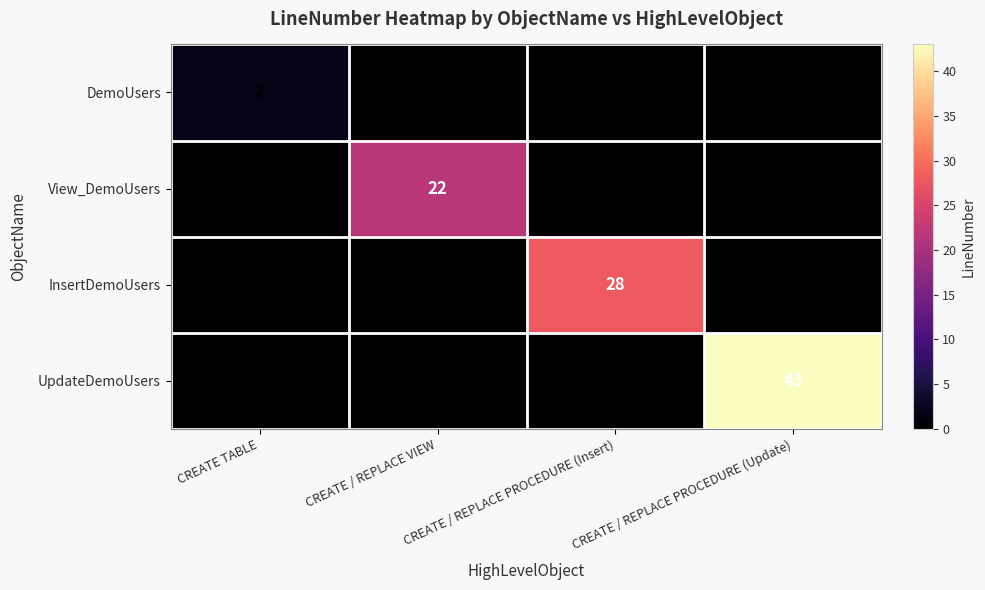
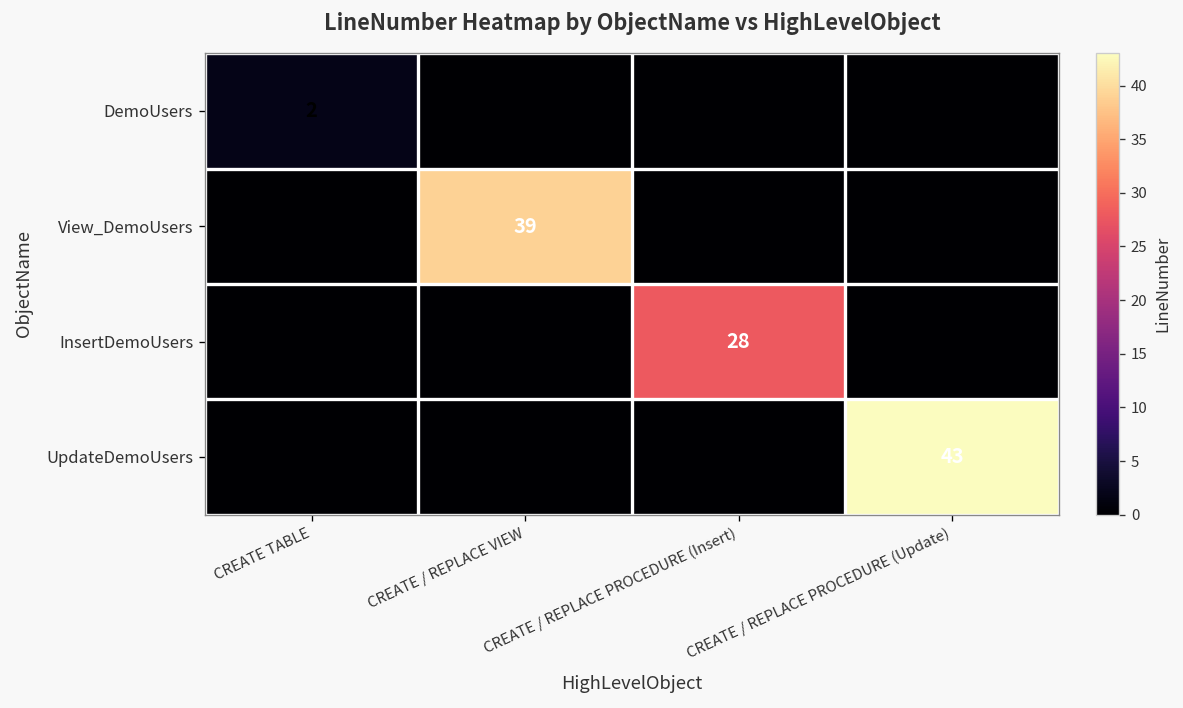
View_DemoUsers, CREATE / REPLACE VIEW: 22 -> 39
